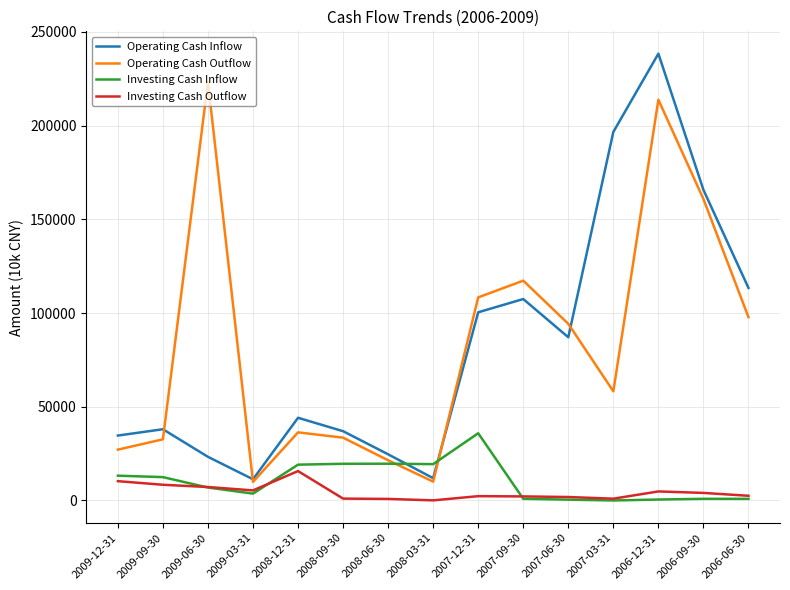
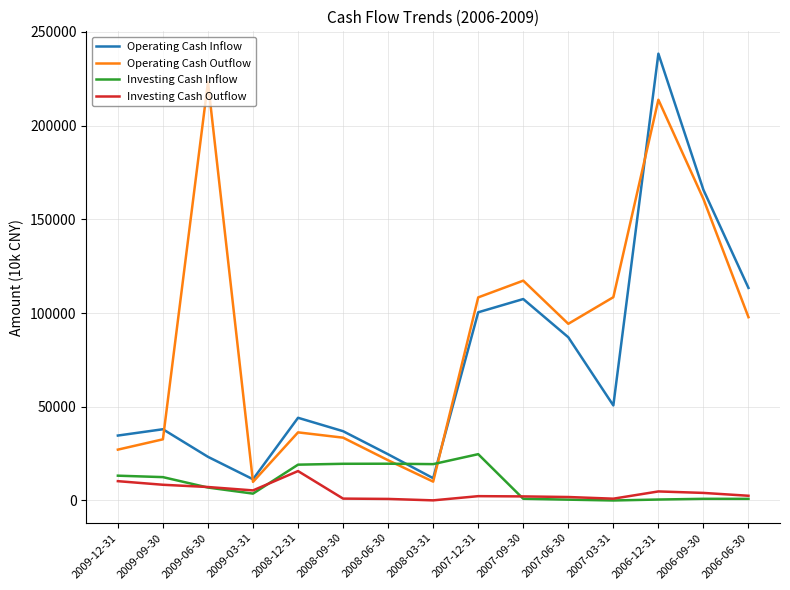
Investing Cash Inflow, 2007-12-31: 36000 -> 25000
Operating Cash Inflow, 2007-03-31: 197000 -> 51000
Operating Cash Outflow, 2007-03-31: 58000 -> 108000
